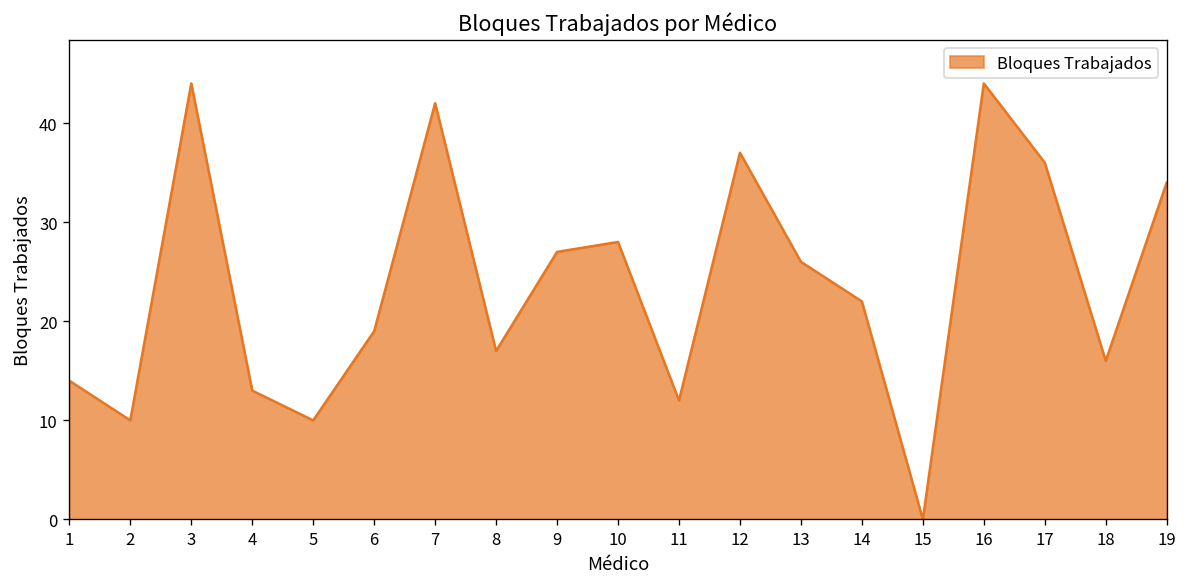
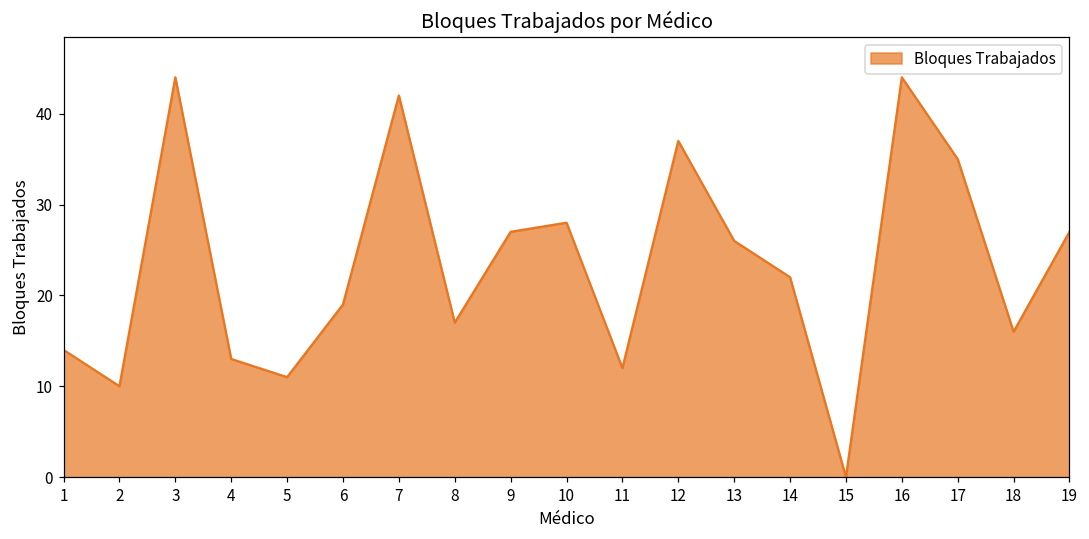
5: 10 -> 11
17: 36 -> 35
19: 34 -> 27
